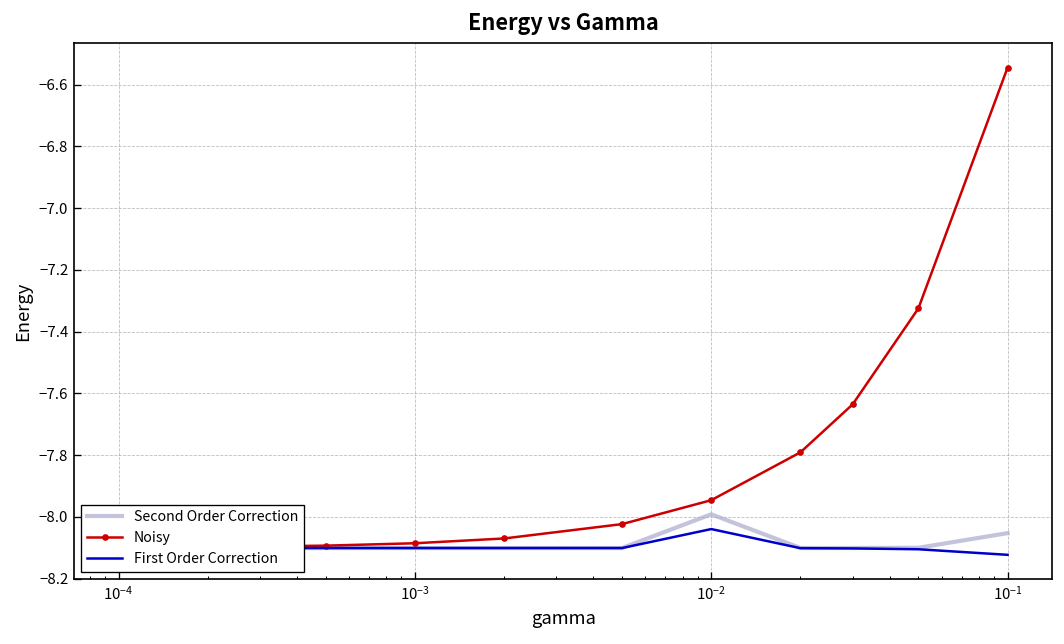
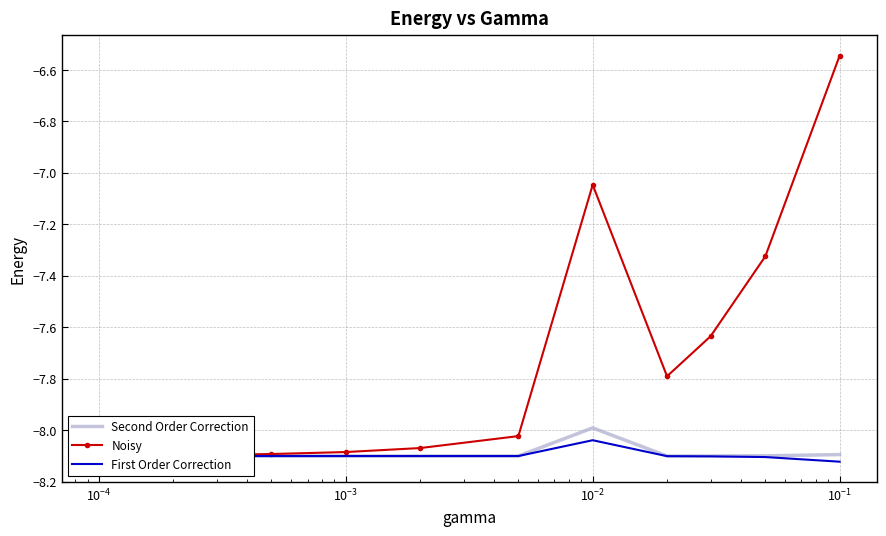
Noisy, 10^-2: -7.95 -> -7.05
Second Order Correction, 10^-1: -8.05 -> -8.10
